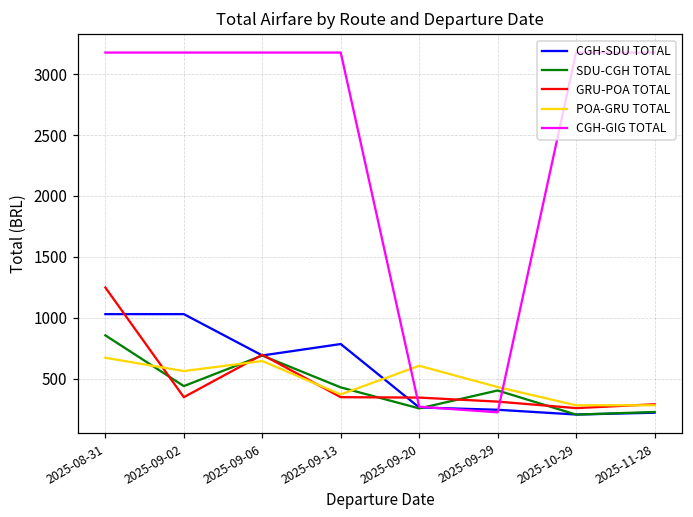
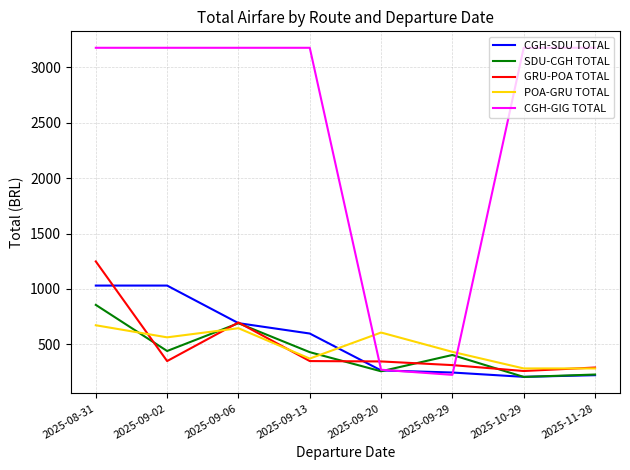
CGH-SDU TOTAL, 2025-09-13: 790 -> 600
